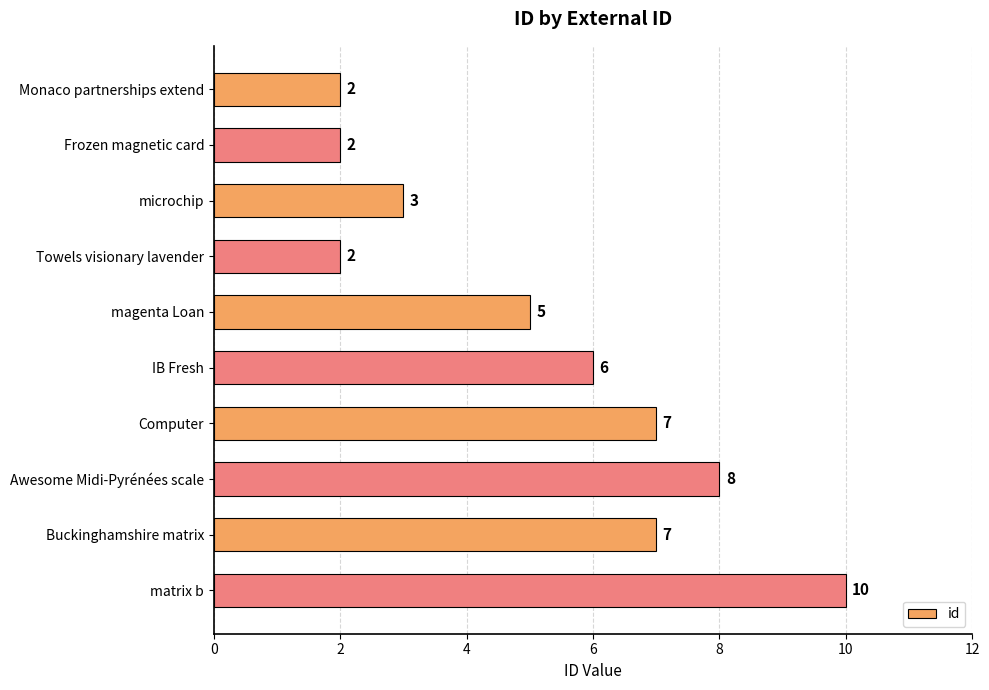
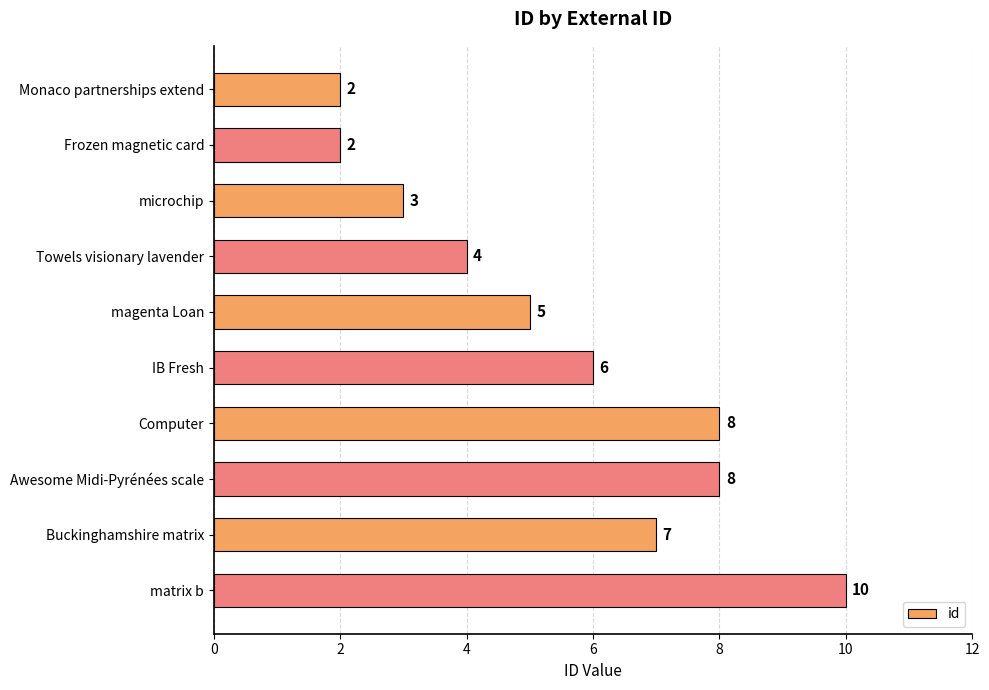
Towels visionary lavender: 2 -> 4
Computer: 7 -> 8
